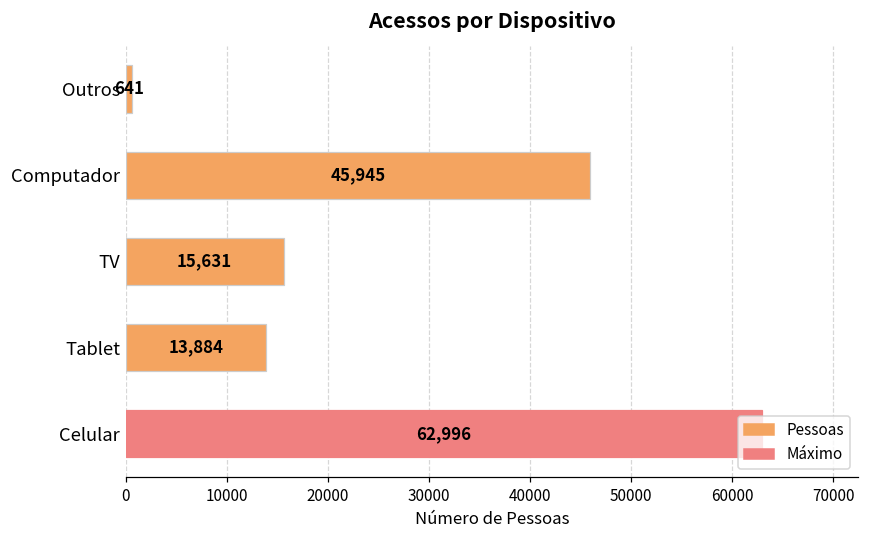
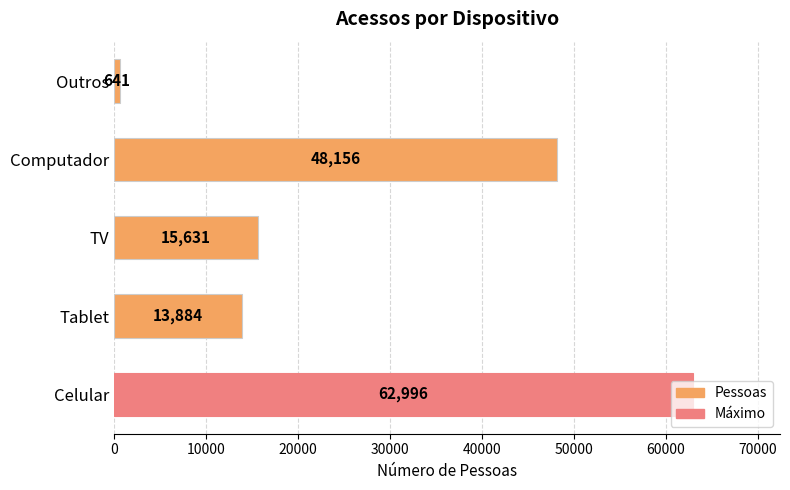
Computador: 45,945 -> 48,156
